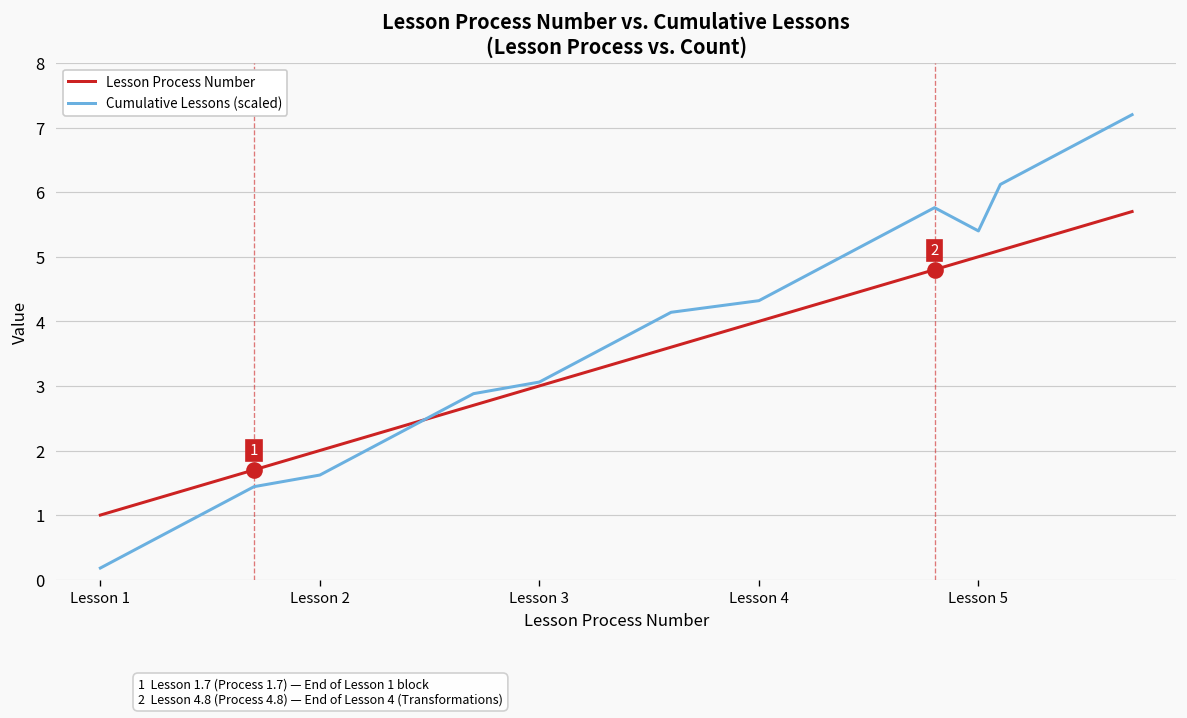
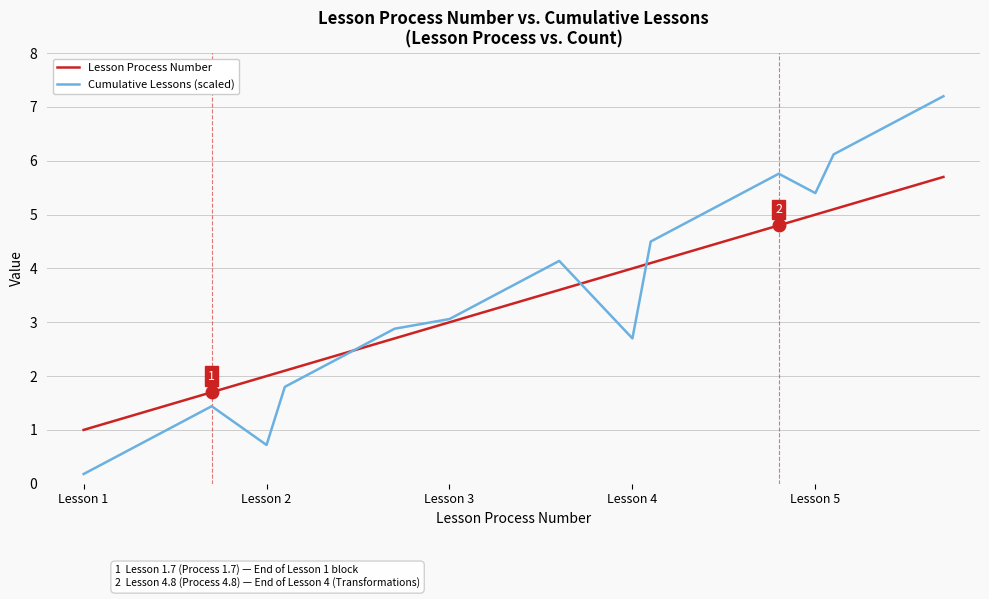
Cumulative Lessons (scaled), Lesson 2: 1.6 -> 0.7
Cumulative Lessons (scaled), Lesson 4: 4.3 -> 2.7
